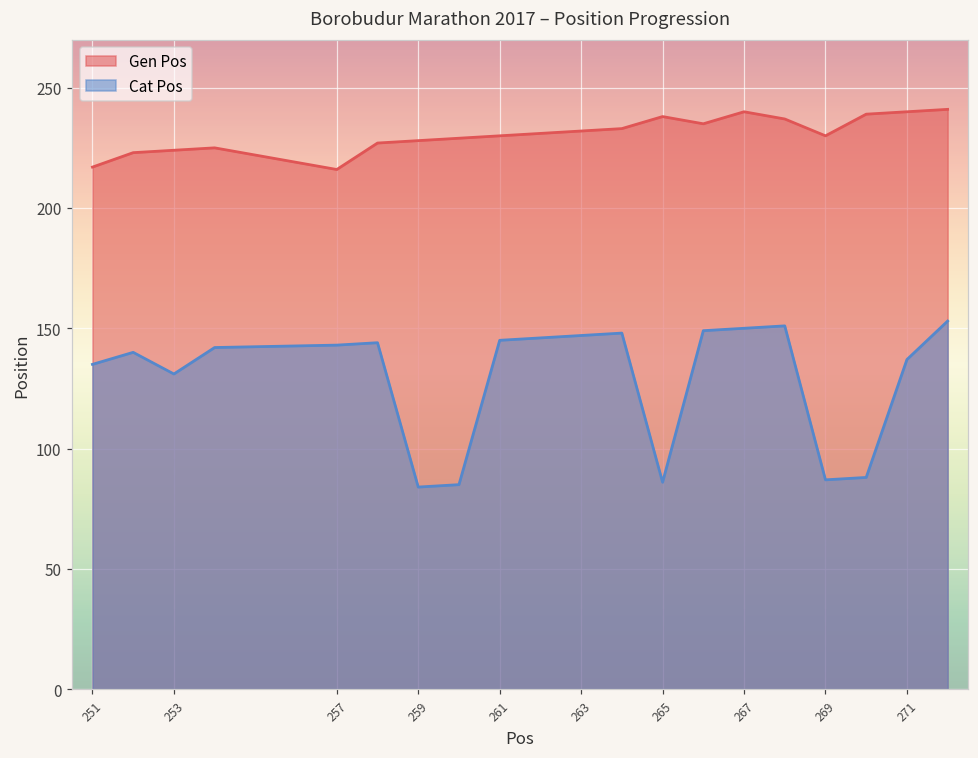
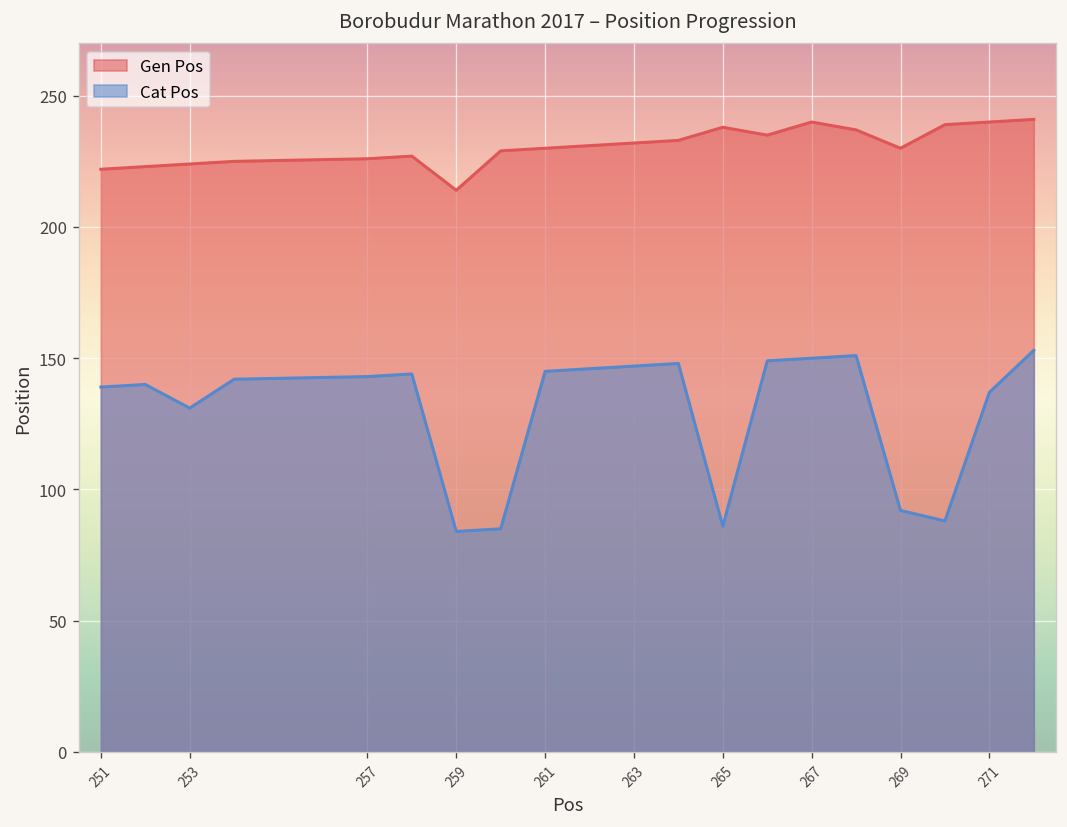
Gen Pos, 251: 217 -> 222
Cat Pos, 251: 135 -> 139
Gen Pos, 257: 216 -> 226
Gen Pos, 259: 228 -> 214
Cat Pos, 269: 87 -> 92
